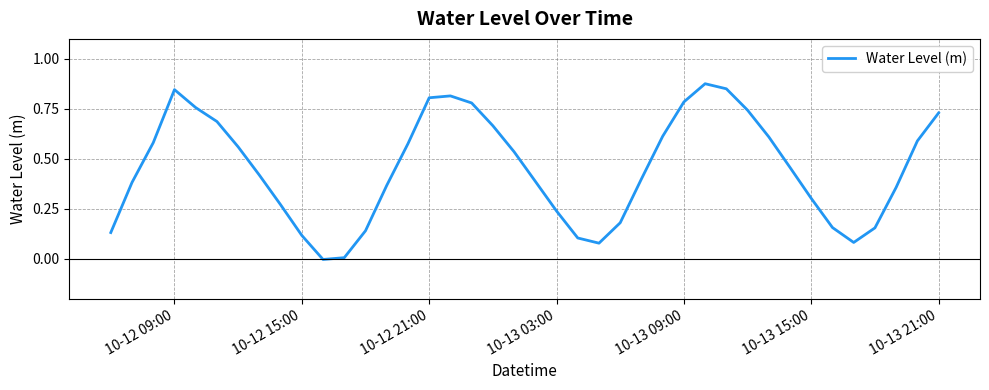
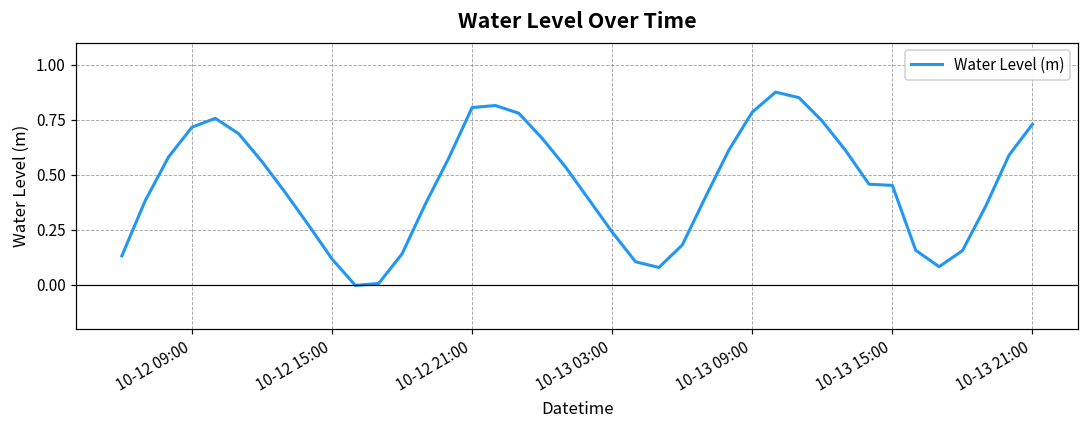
10-12 09:00: 0.85 -> 0.72
10-13 15:00: 0.30 -> 0.45
